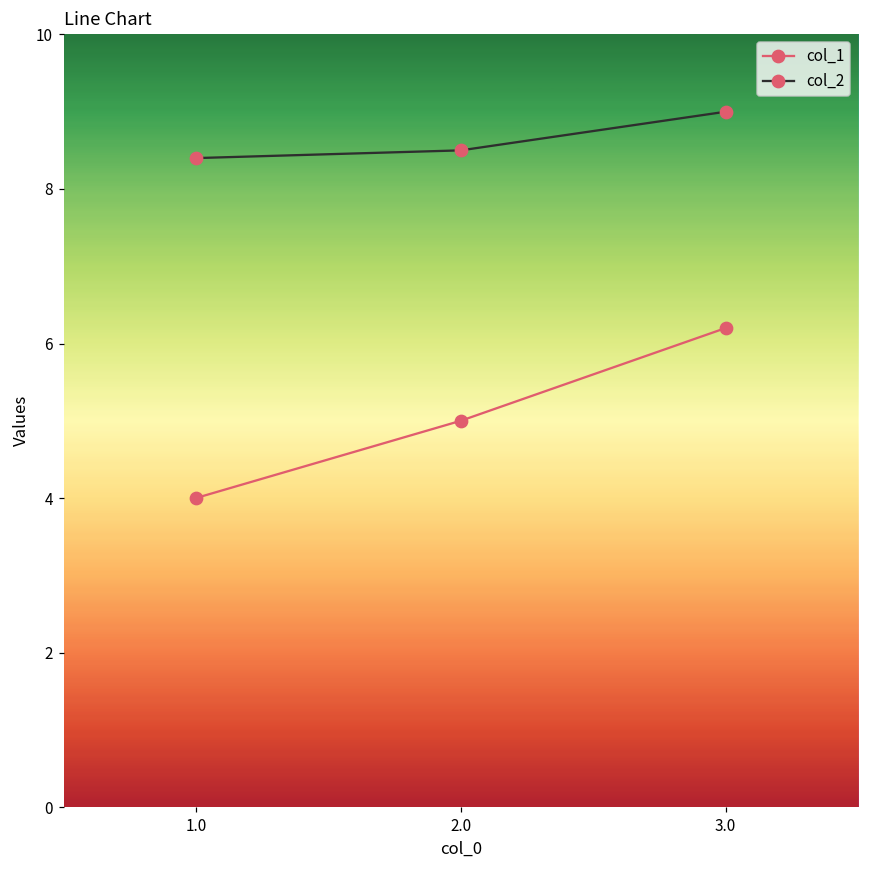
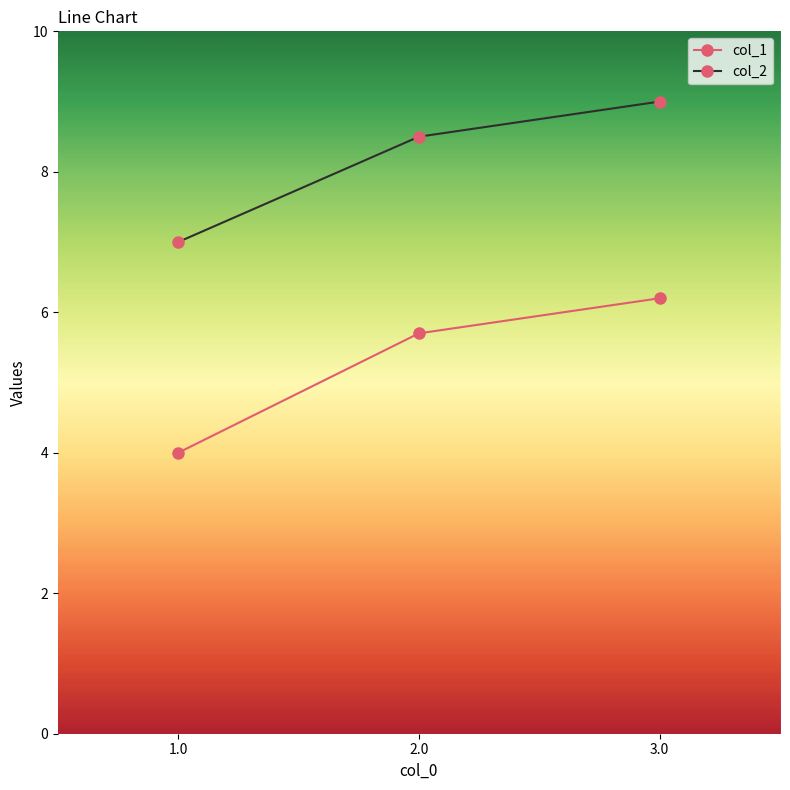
col_2, 1.0: 8.4 -> 7.0
col_1, 2.0: 5.0 -> 5.7
